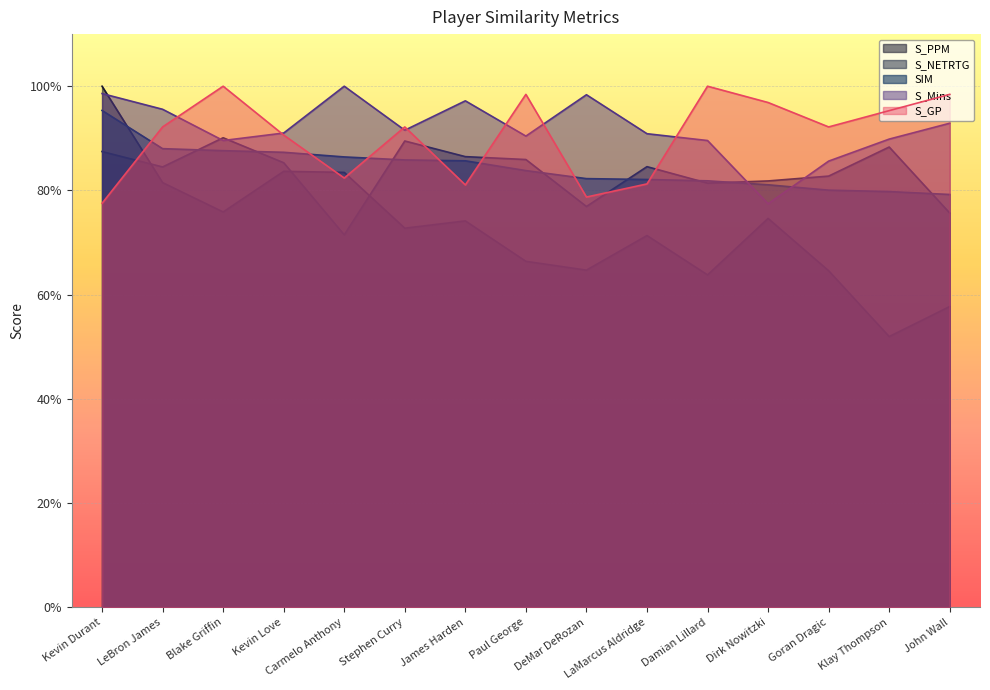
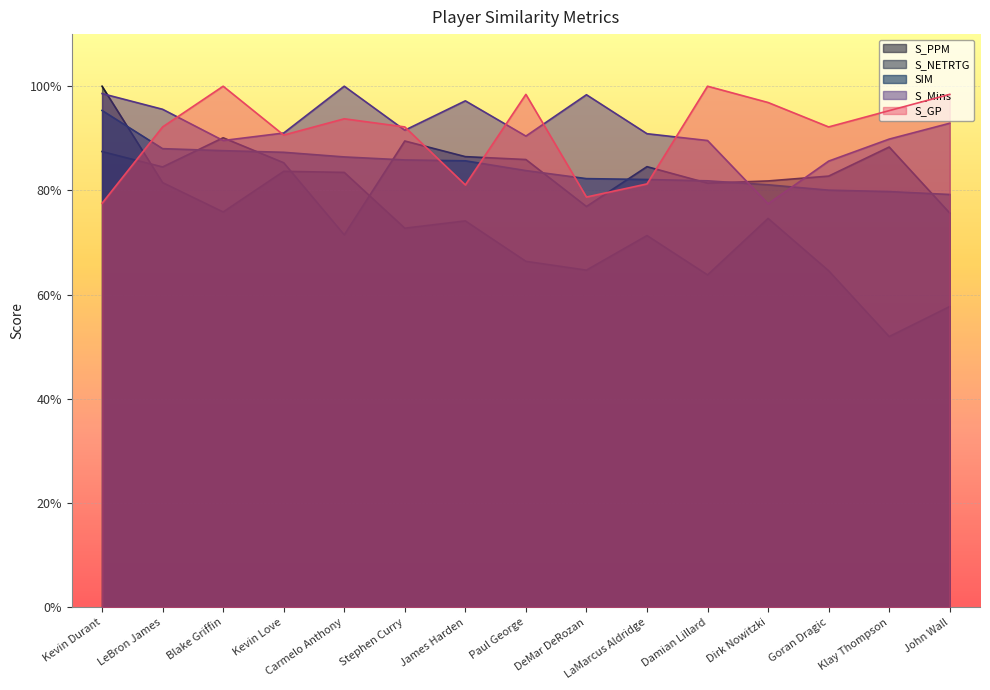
S_GP, Carmelo Anthony: 82% -> 94%
